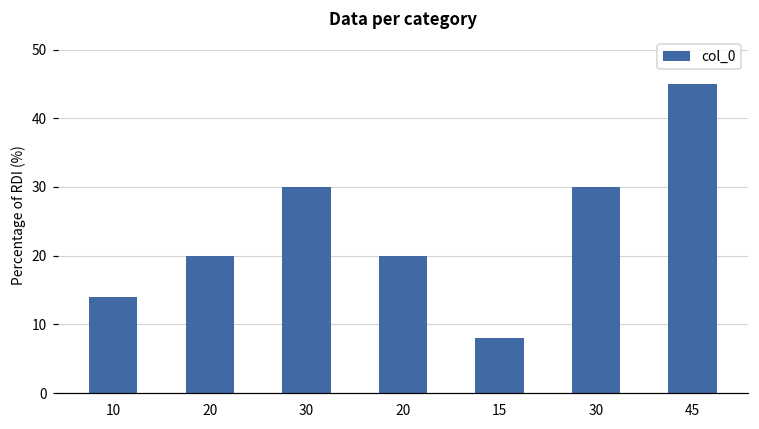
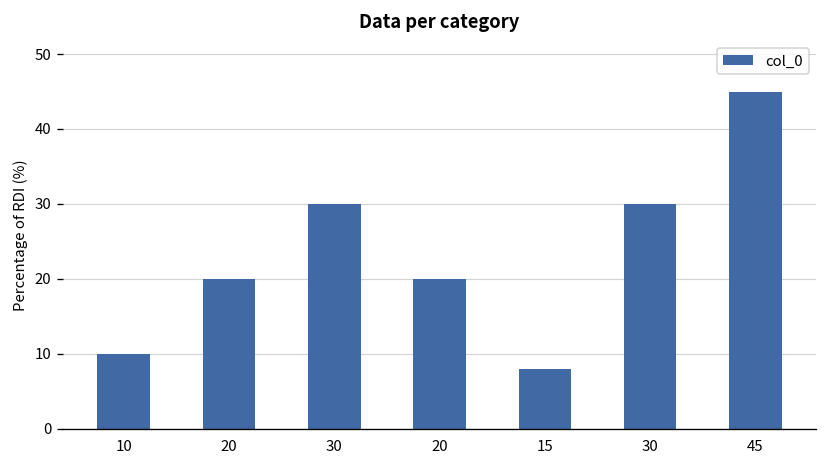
10: 14 -> 10
